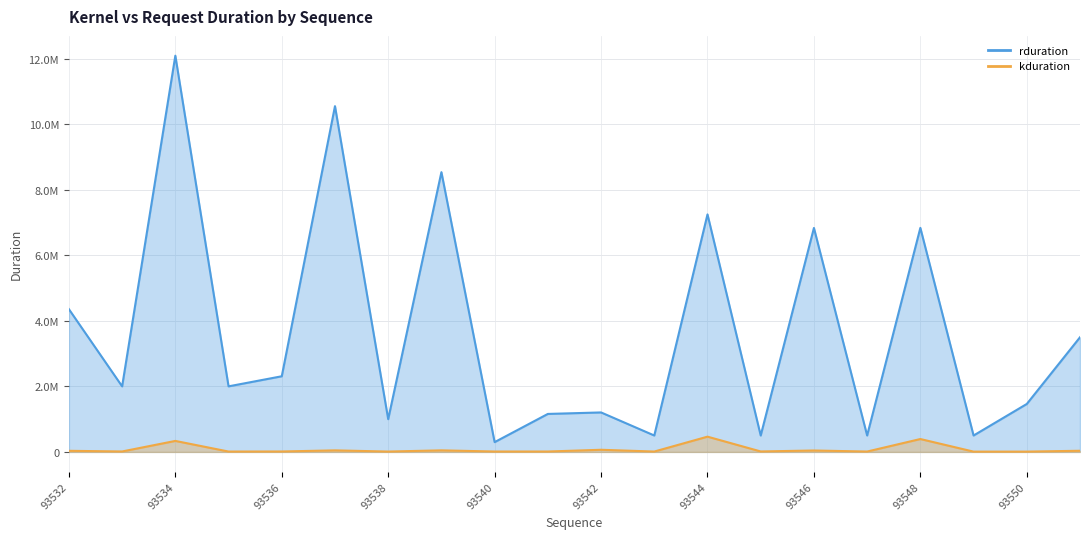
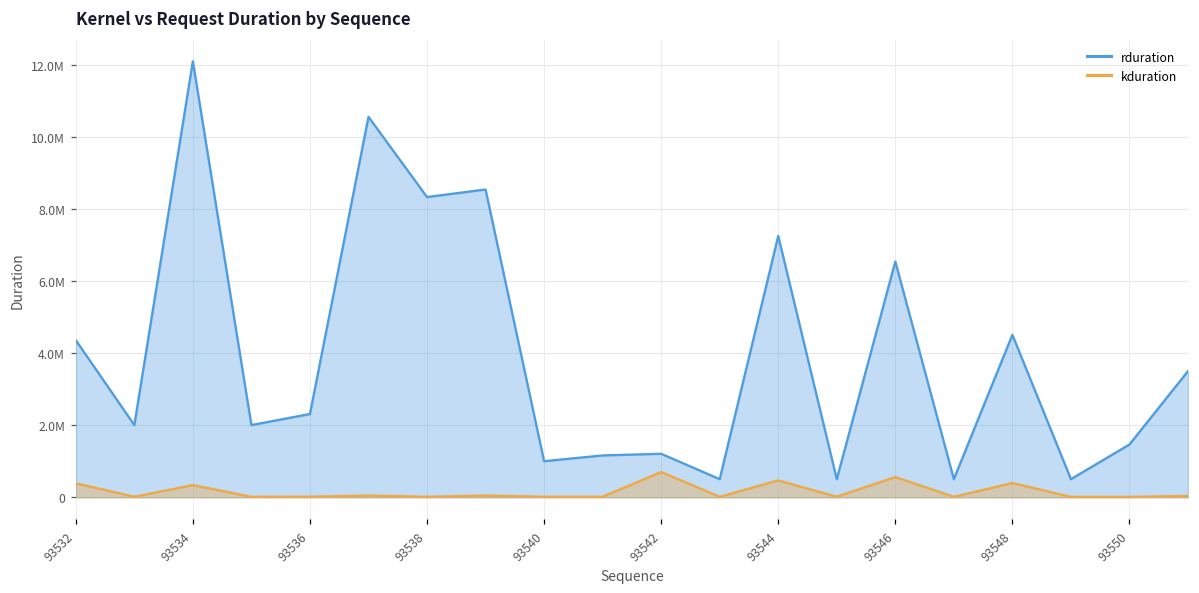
kduration, 93532: 0 -> 400000
rduration, 93538: 1000000 -> 8300000
rduration, 93540: 300000 -> 1000000
kduration, 93542: 100000 -> 700000
rduration, 93546: 6800000 -> 6500000
kduration, 93546: 0 -> 600000
rduration, 93548: 6800000 -> 4500000
